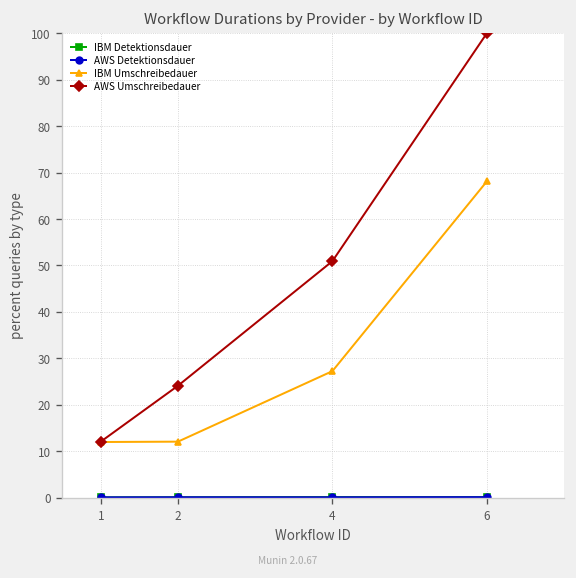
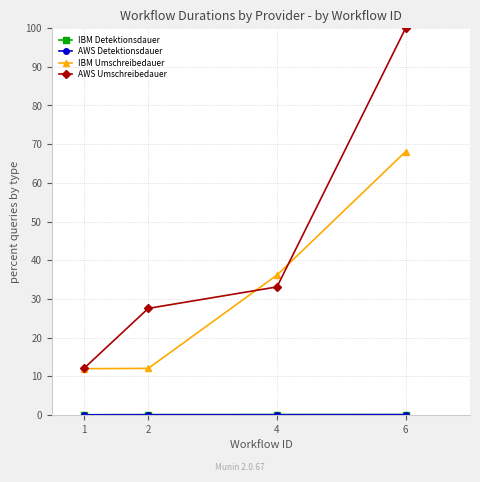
AWS Umschreibedauer, 2: 24 -> 28
IBM Umschreibedauer, 4: 27 -> 36
AWS Umschreibedauer, 4: 51 -> 33
